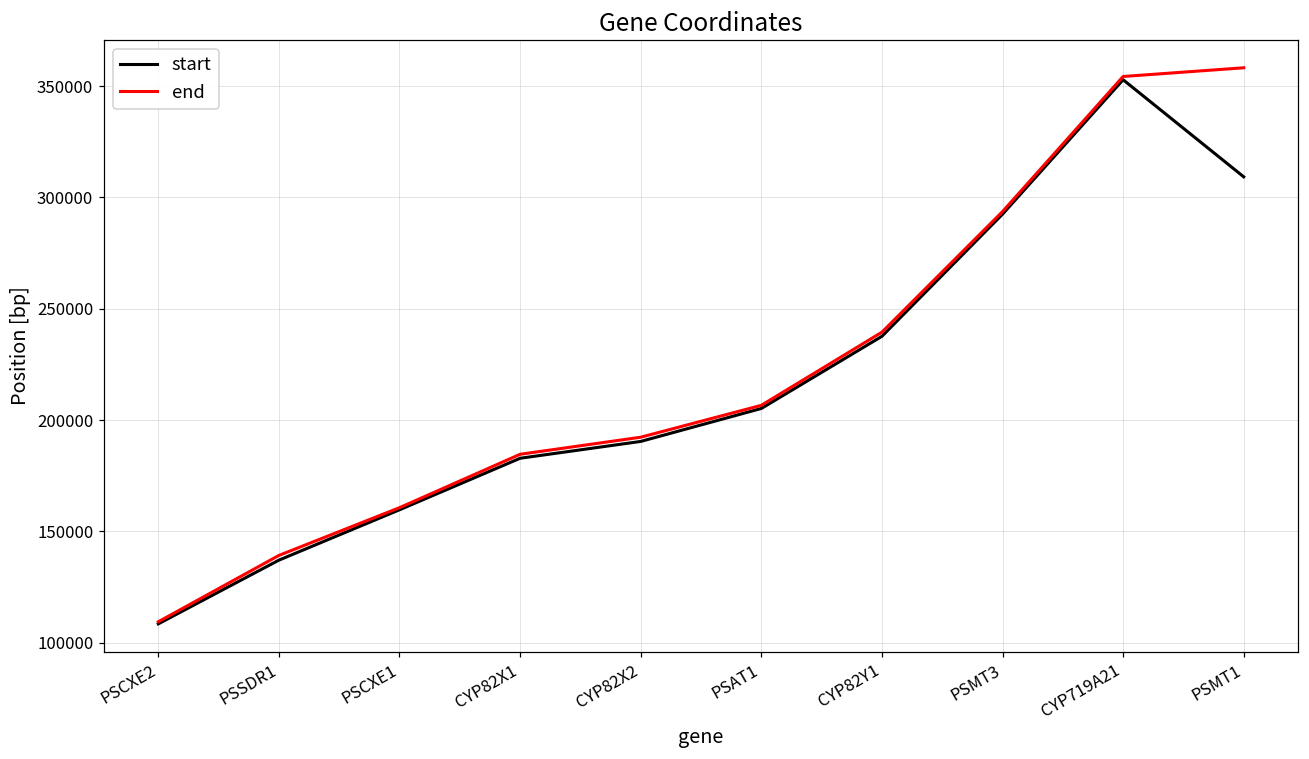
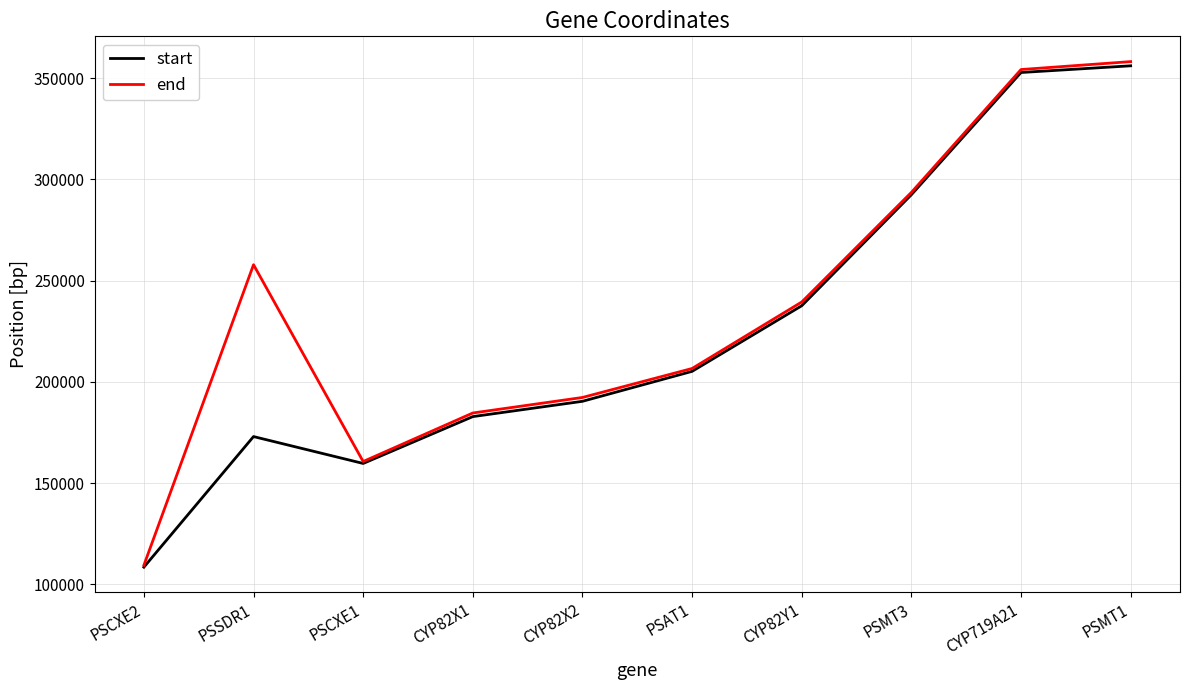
start, PSSDR1: 137000 -> 173000
end, PSSDR1: 139000 -> 258000
start, PSMT1: 309000 -> 356000
